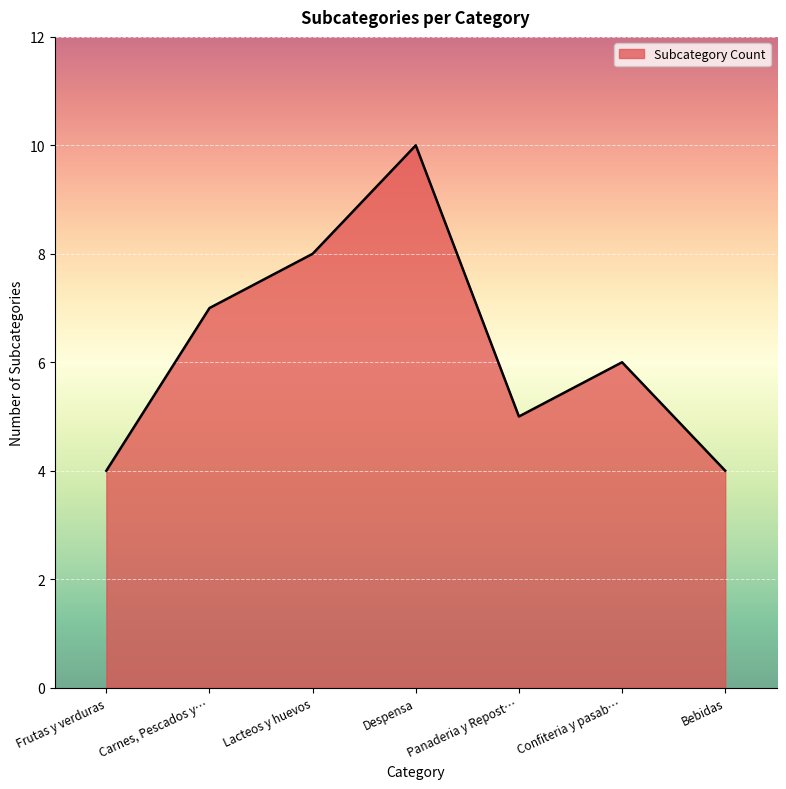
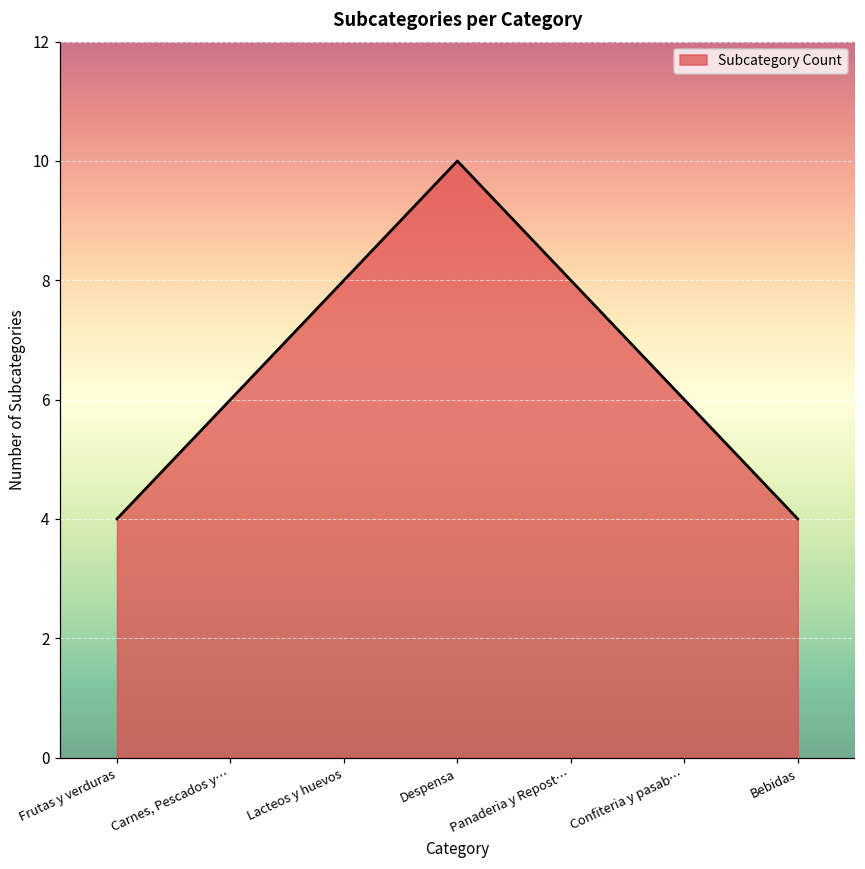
Carnes, Pescados y…: 7 -> 6
Panaderia y Repost…: 5 -> 8
